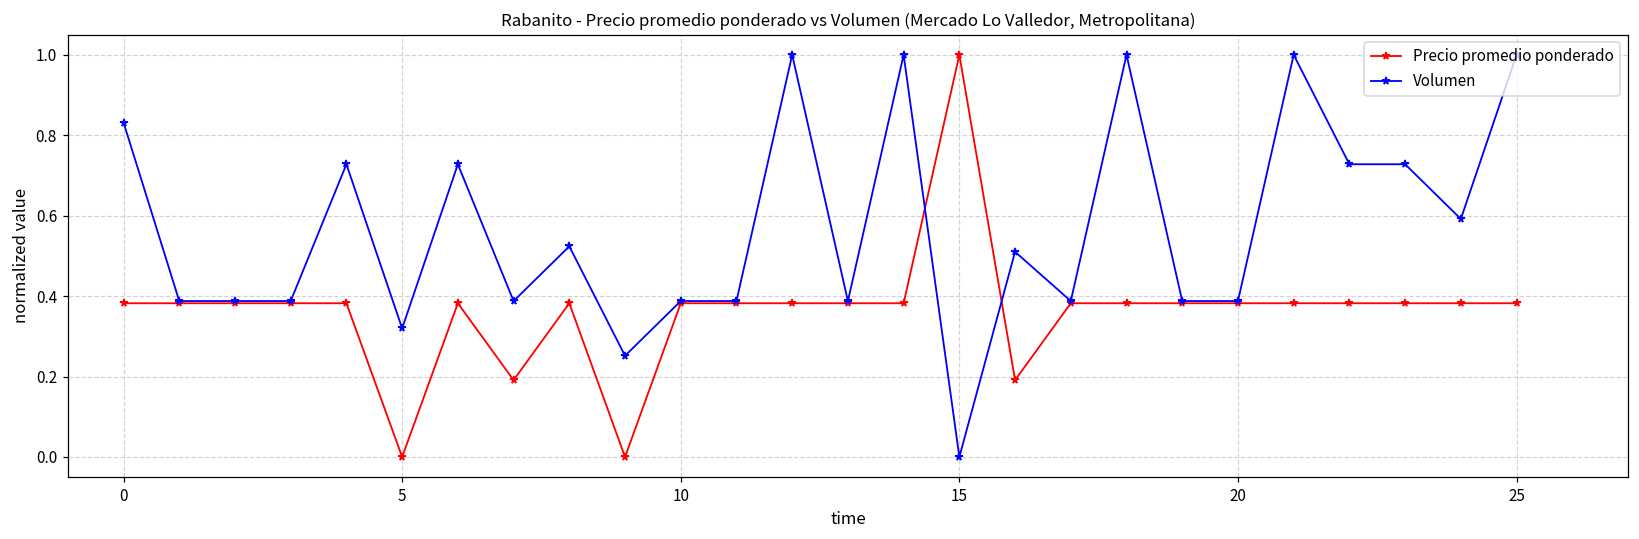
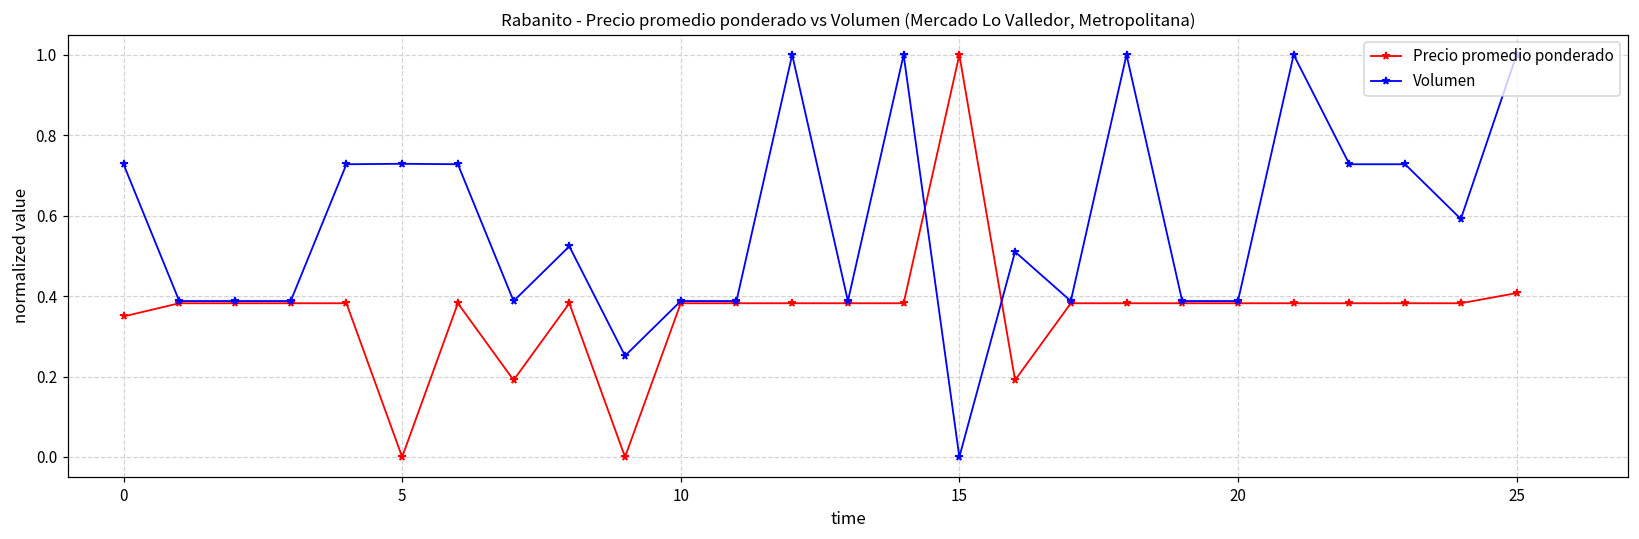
Precio promedio ponderado, 0: 0.38 -> 0.35
Volumen, 0: 0.83 -> 0.73
Volumen, 5: 0.32 -> 0.73
Precio promedio ponderado, 25: 0.38 -> 0.41
